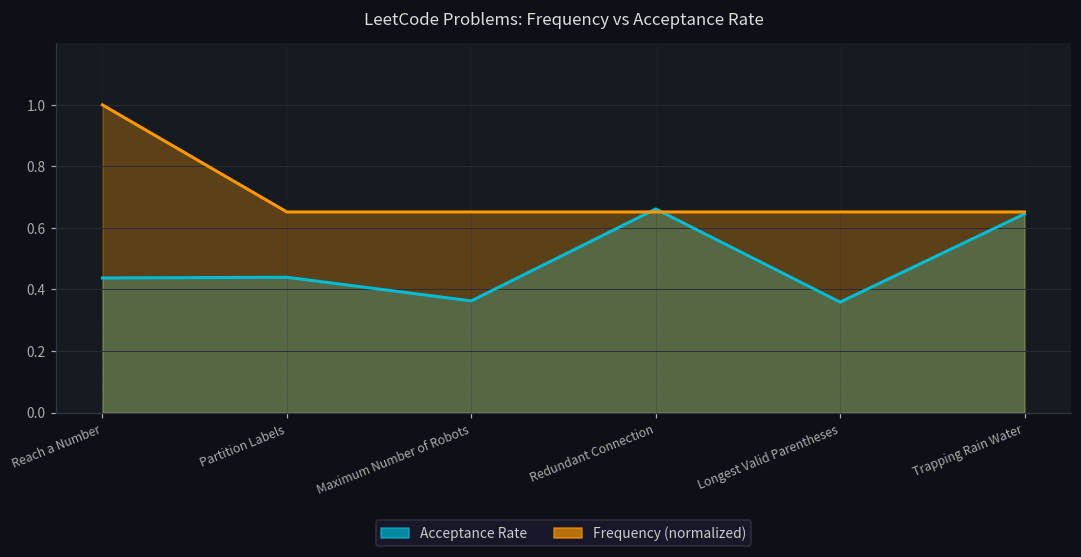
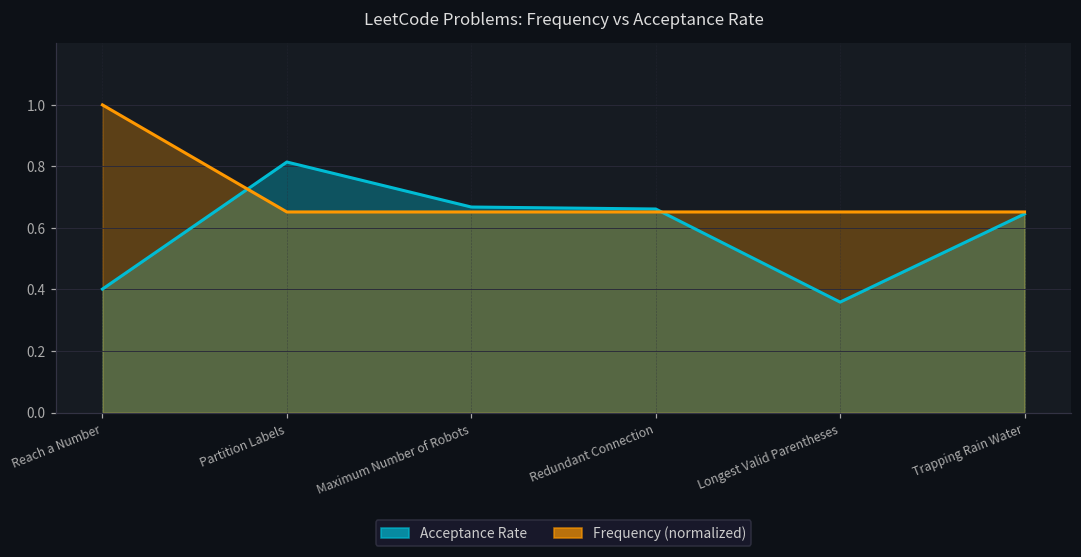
Acceptance Rate, Reach a Number: 0.44 -> 0.40
Acceptance Rate, Partition Labels: 0.44 -> 0.81
Acceptance Rate, Maximum Number of Robots: 0.36 -> 0.67
